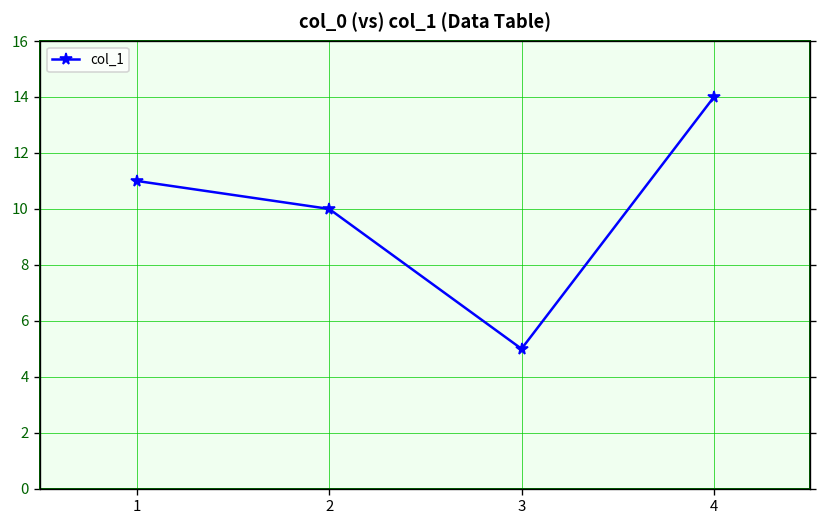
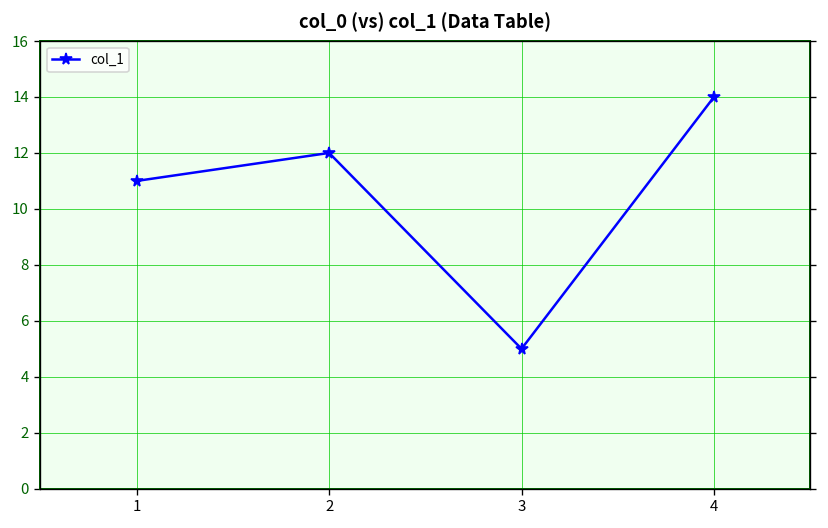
2: 10 -> 12
